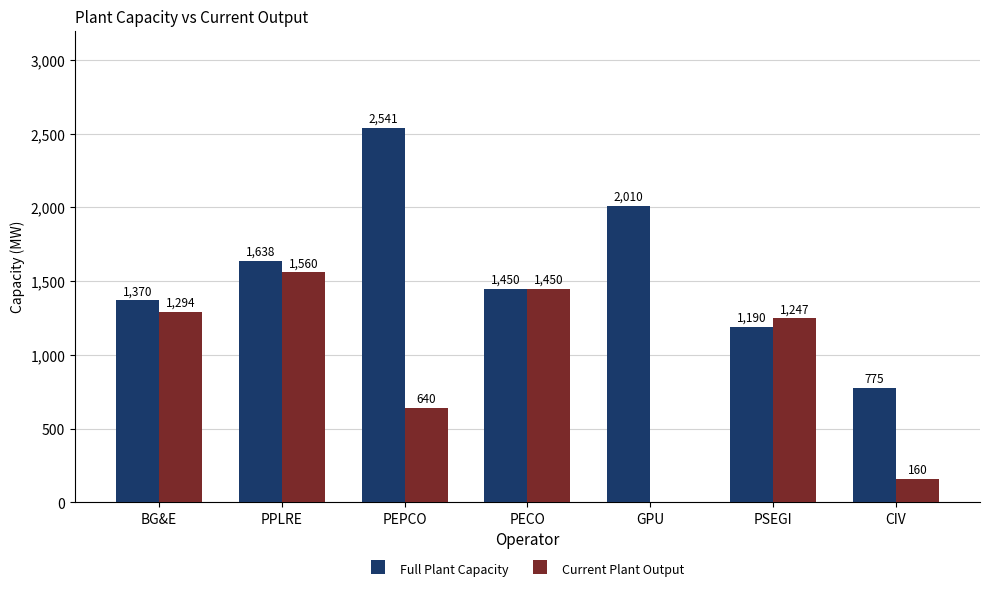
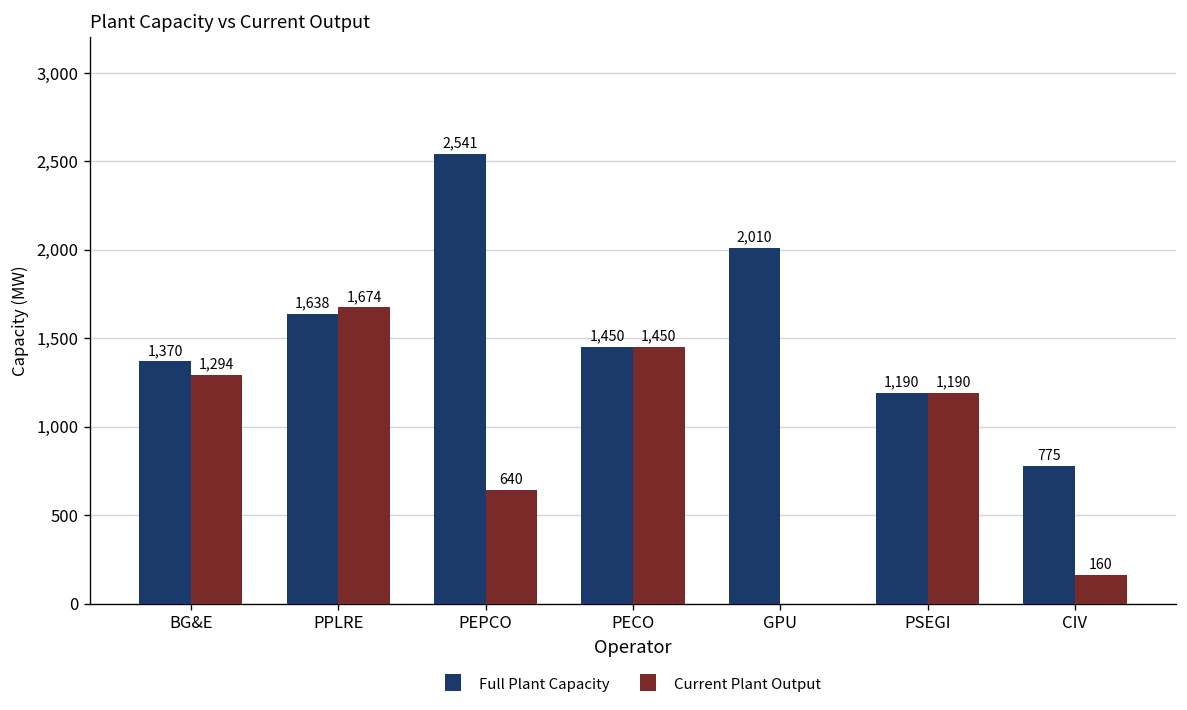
Current Plant Output, PPLRE: 1,560 -> 1,674
Current Plant Output, PSEGI: 1,247 -> 1,190
